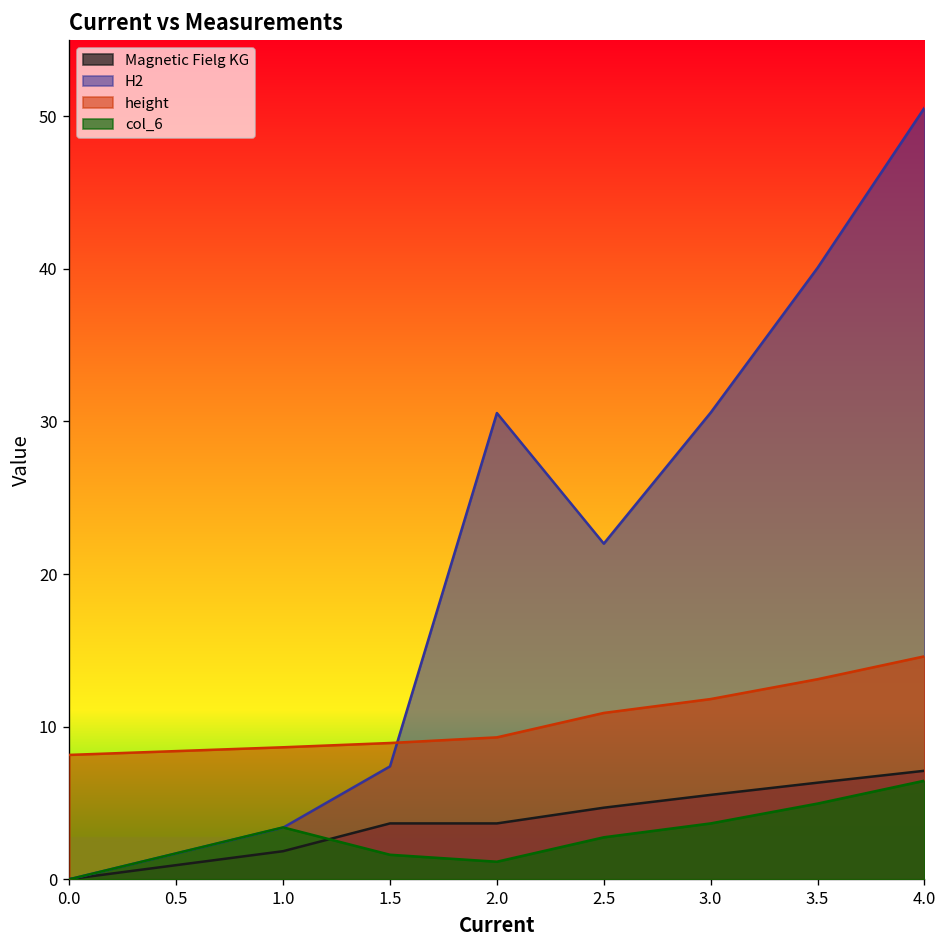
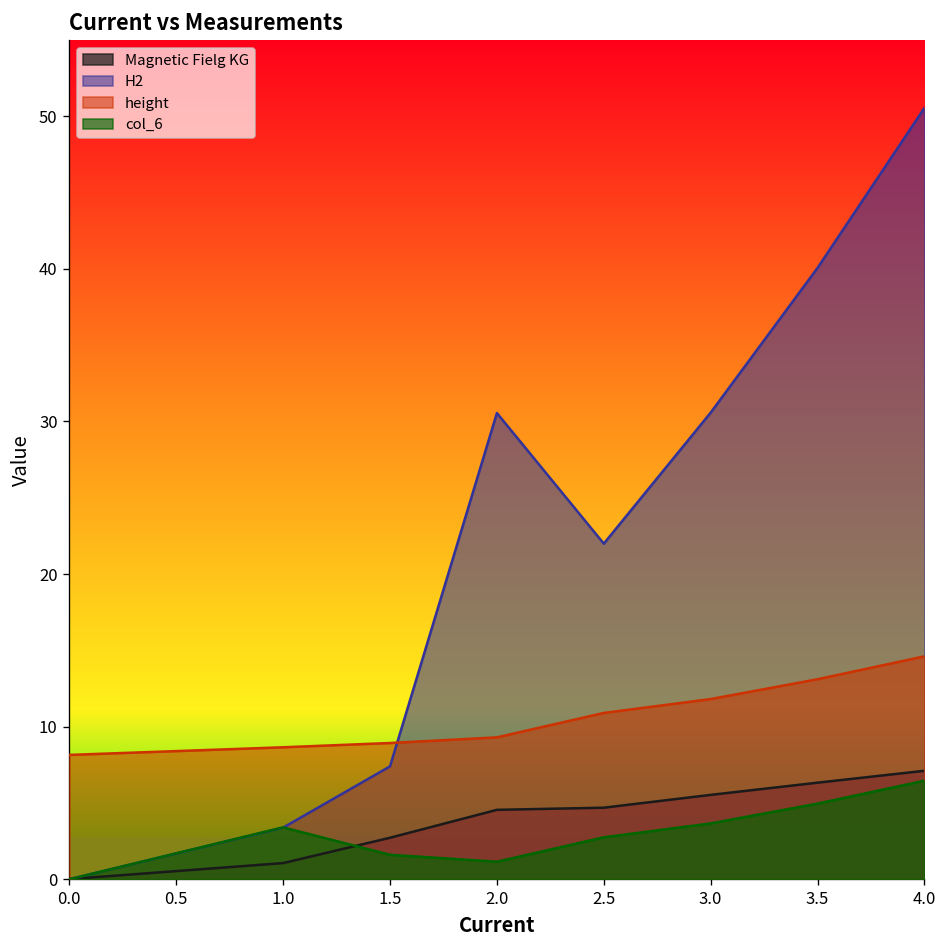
Magnetic Fielg KG, 1.0: 1.8 -> 1.1
Magnetic Fielg KG, 1.5: 3.7 -> 2.7
Magnetic Fielg KG, 2.0: 3.7 -> 4.6
